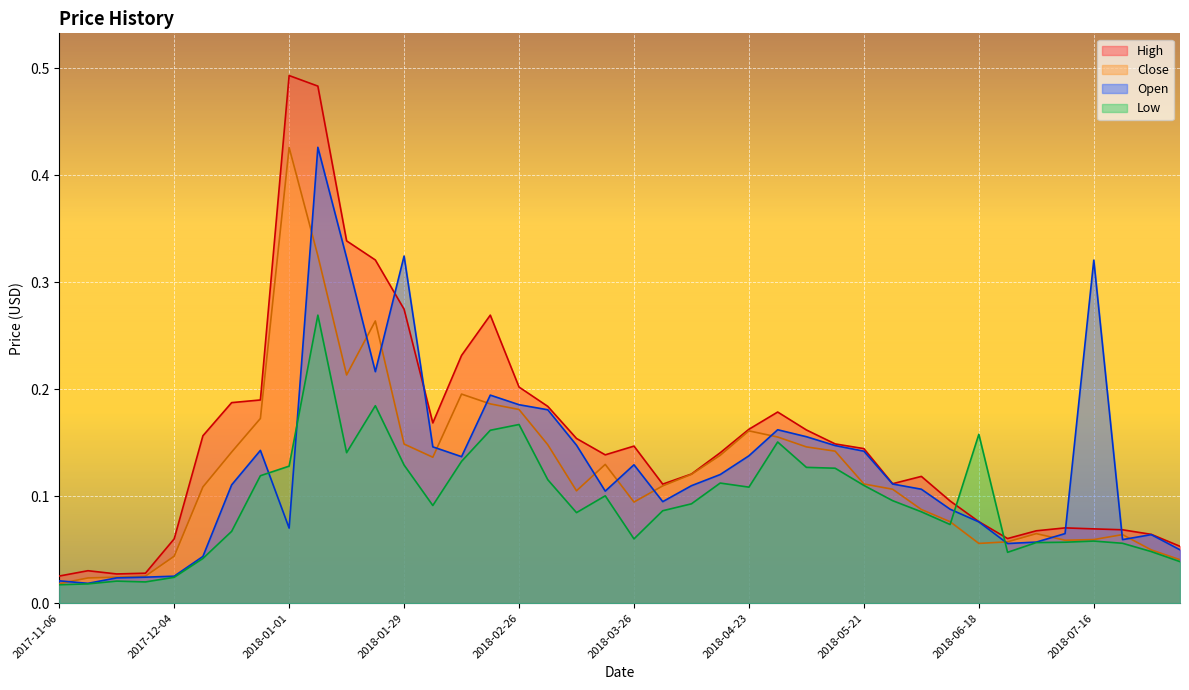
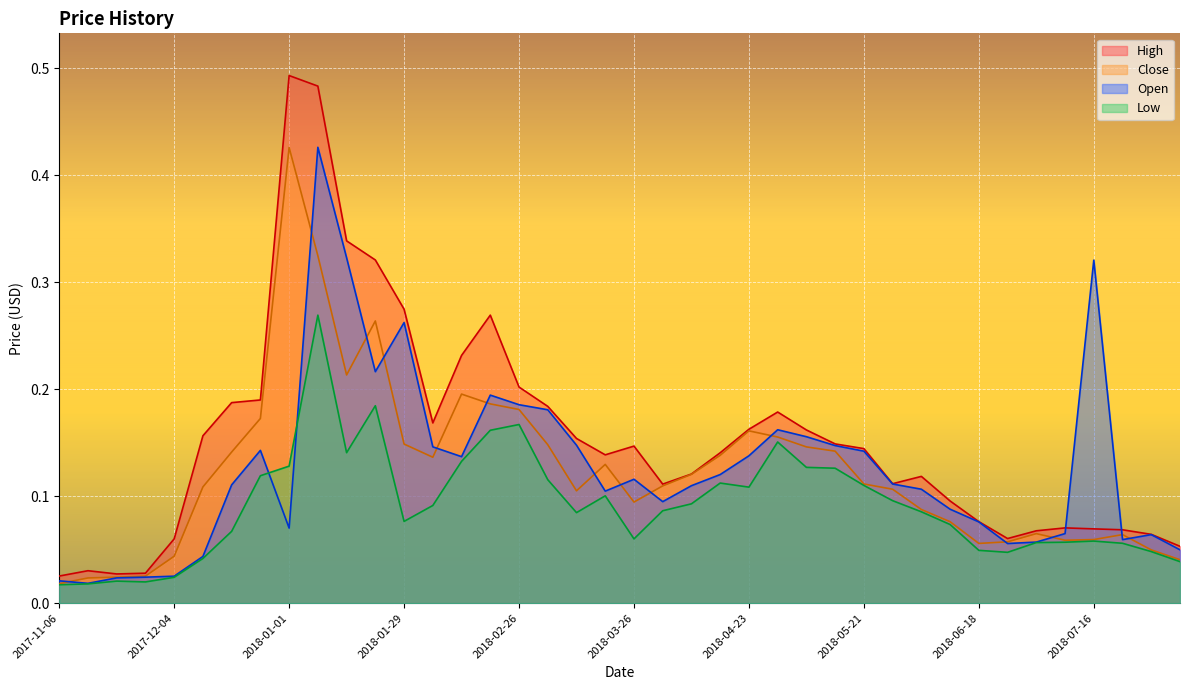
Open, 2018-01-29: 0.325 -> 0.262
Low, 2018-01-29: 0.129 -> 0.076
Open, 2018-03-26: 0.129 -> 0.116
Low, 2018-06-18: 0.158 -> 0.049
